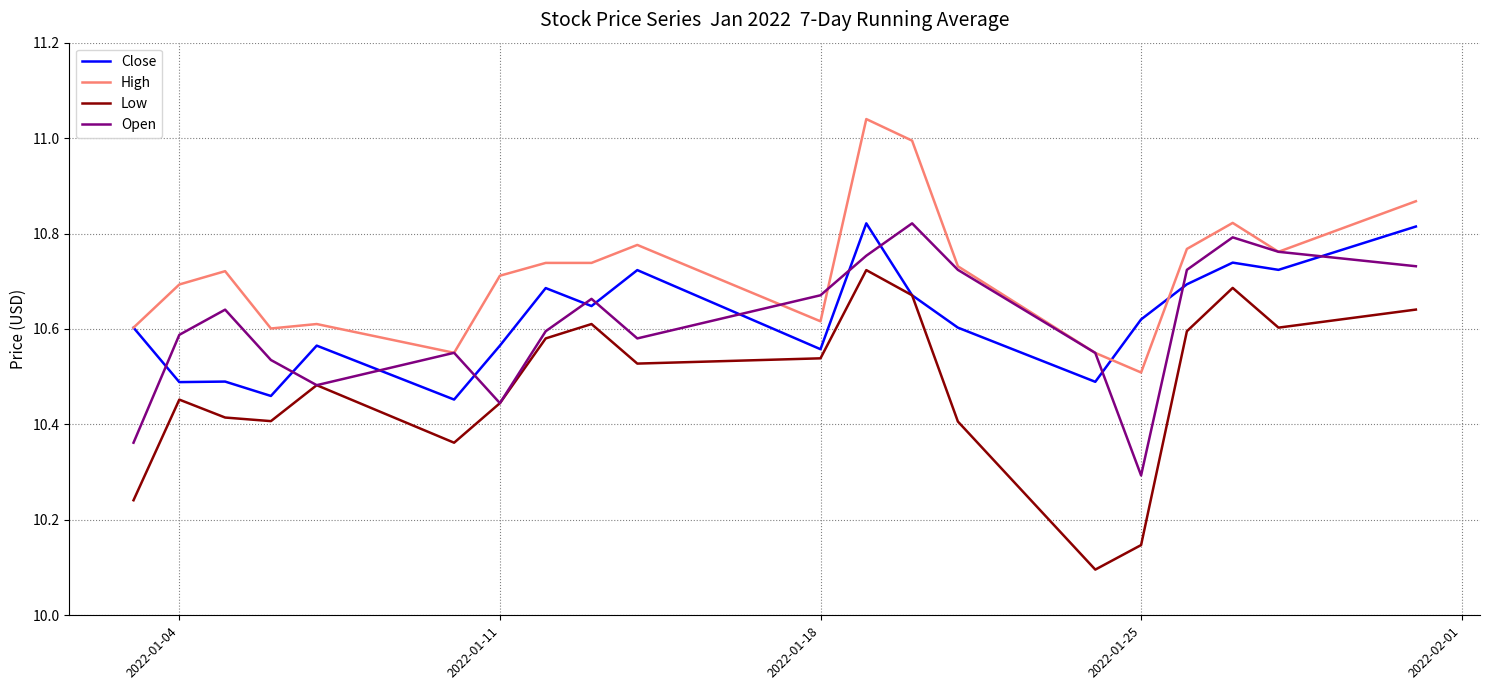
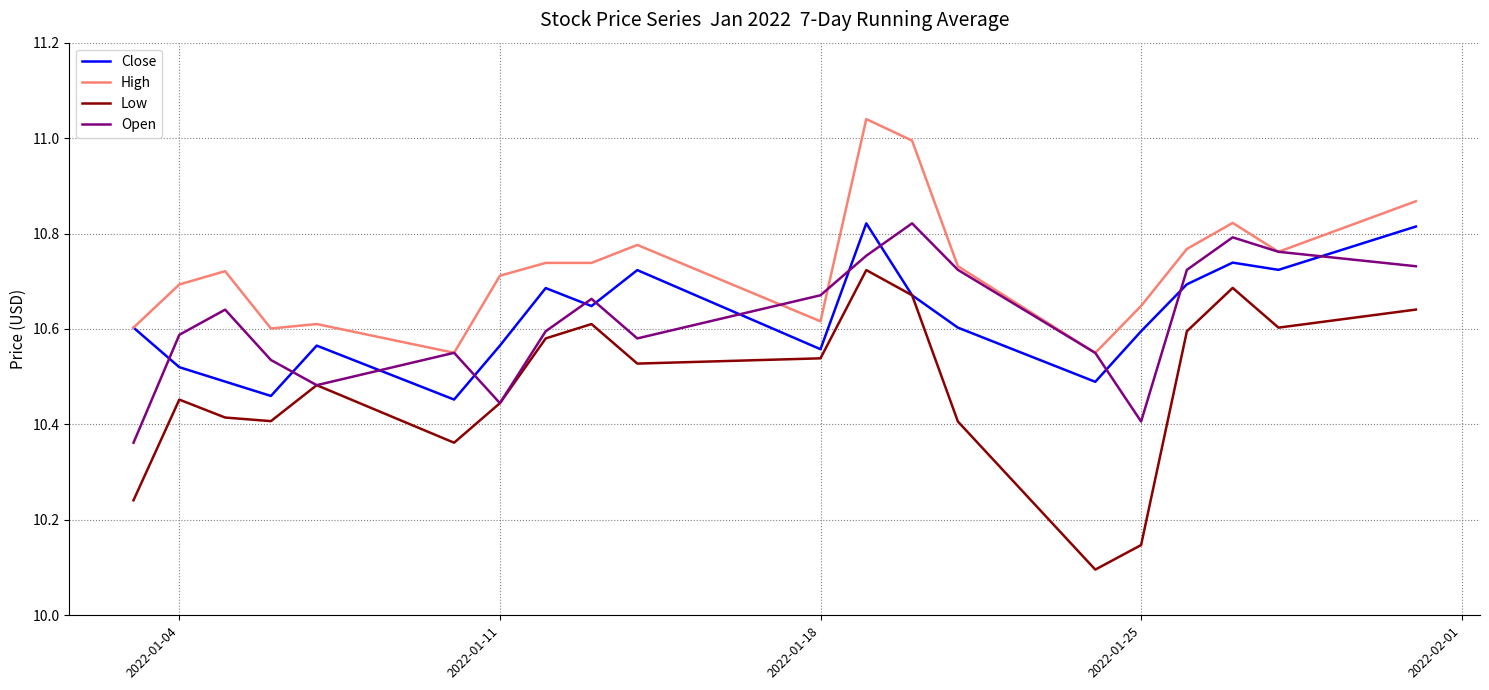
Close, 2022-01-04: 10.49 -> 10.52
Close, 2022-01-25: 10.62 -> 10.60
High, 2022-01-25: 10.51 -> 10.65
Open, 2022-01-25: 10.29 -> 10.41
